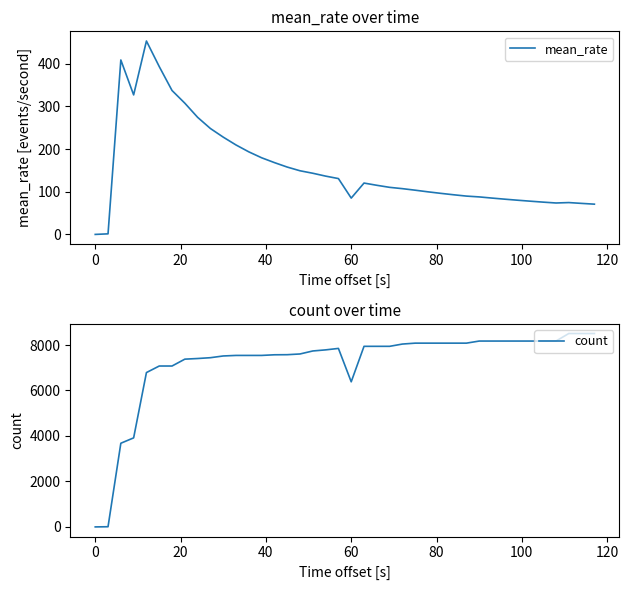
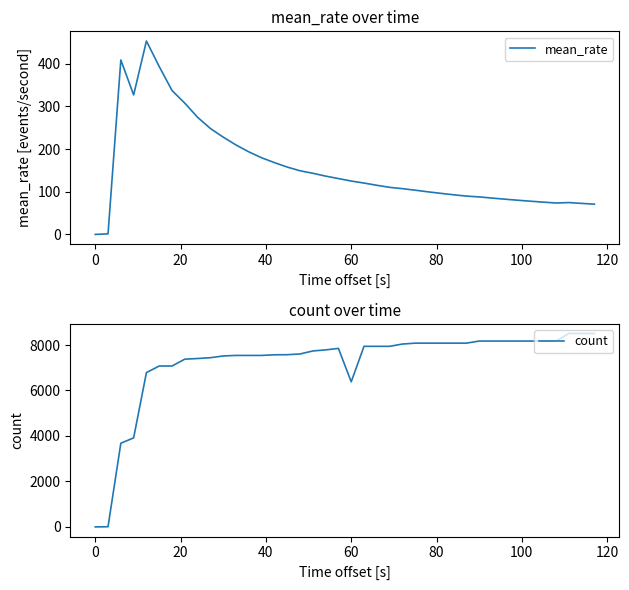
mean_rate over time, 60: 90 -> 130
